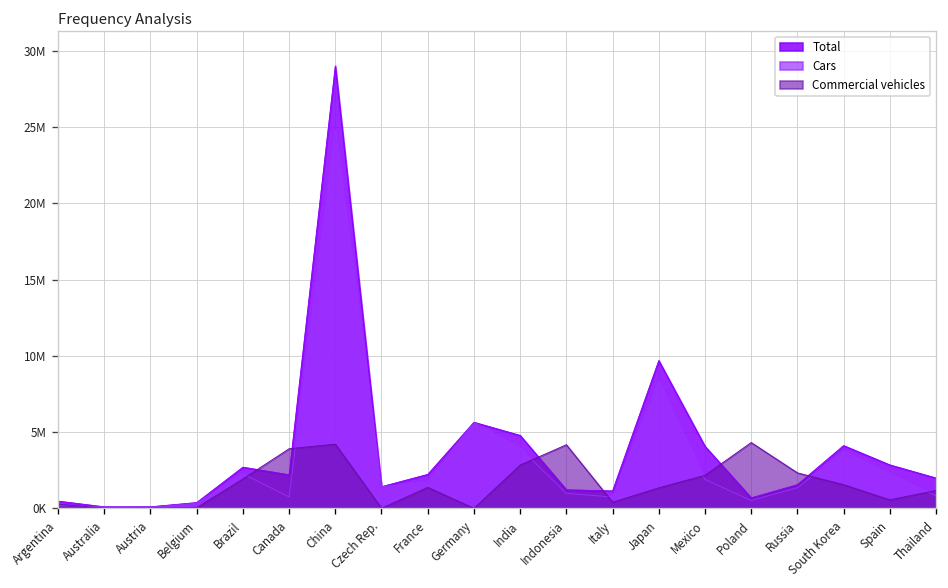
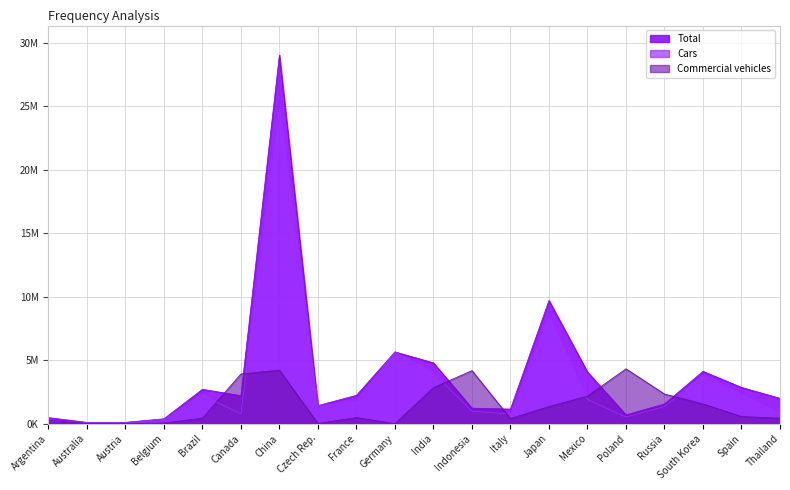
Commercial vehicles, Brazil: 1900000 -> 400000
Commercial vehicles, France: 1400000 -> 500000
Commercial vehicles, Thailand: 1200000 -> 400000
